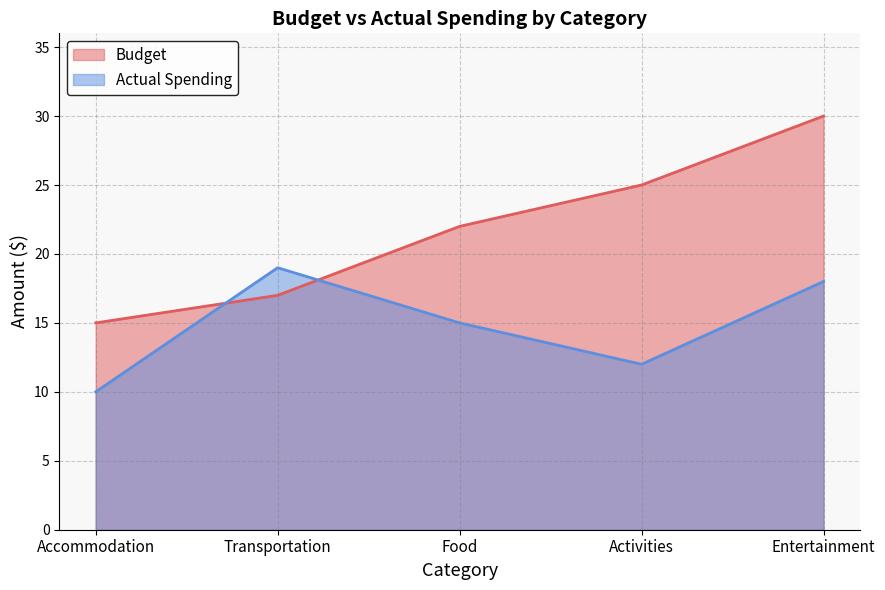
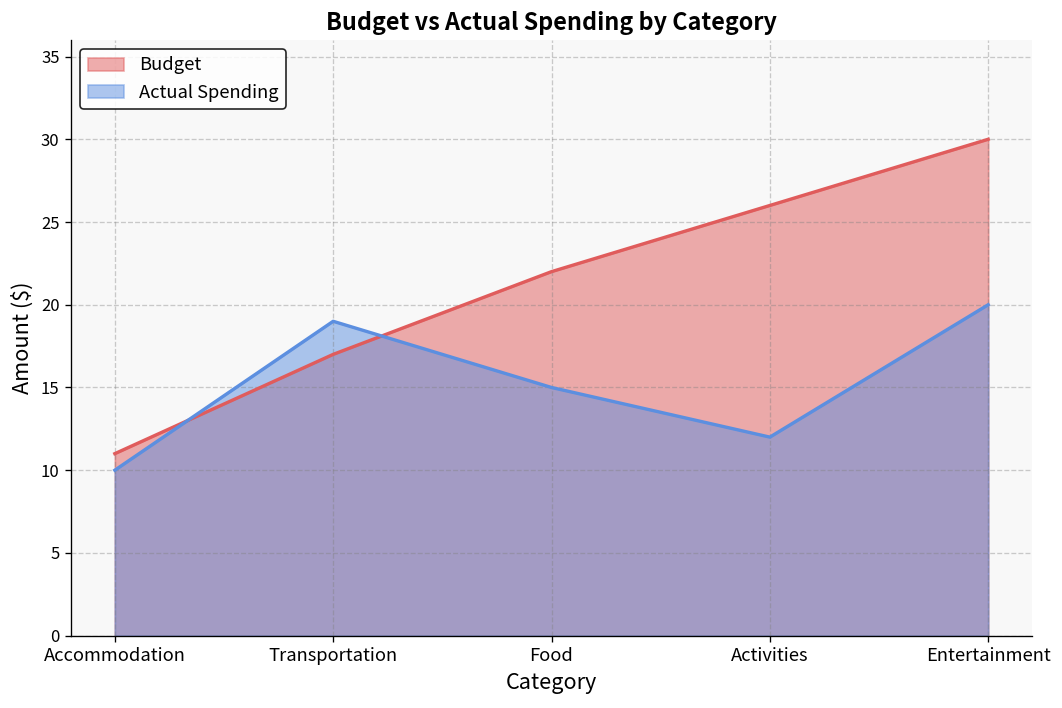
Budget, Accommodation: 15 -> 11
Budget, Activities: 25 -> 26
Actual Spending, Entertainment: 18 -> 20
